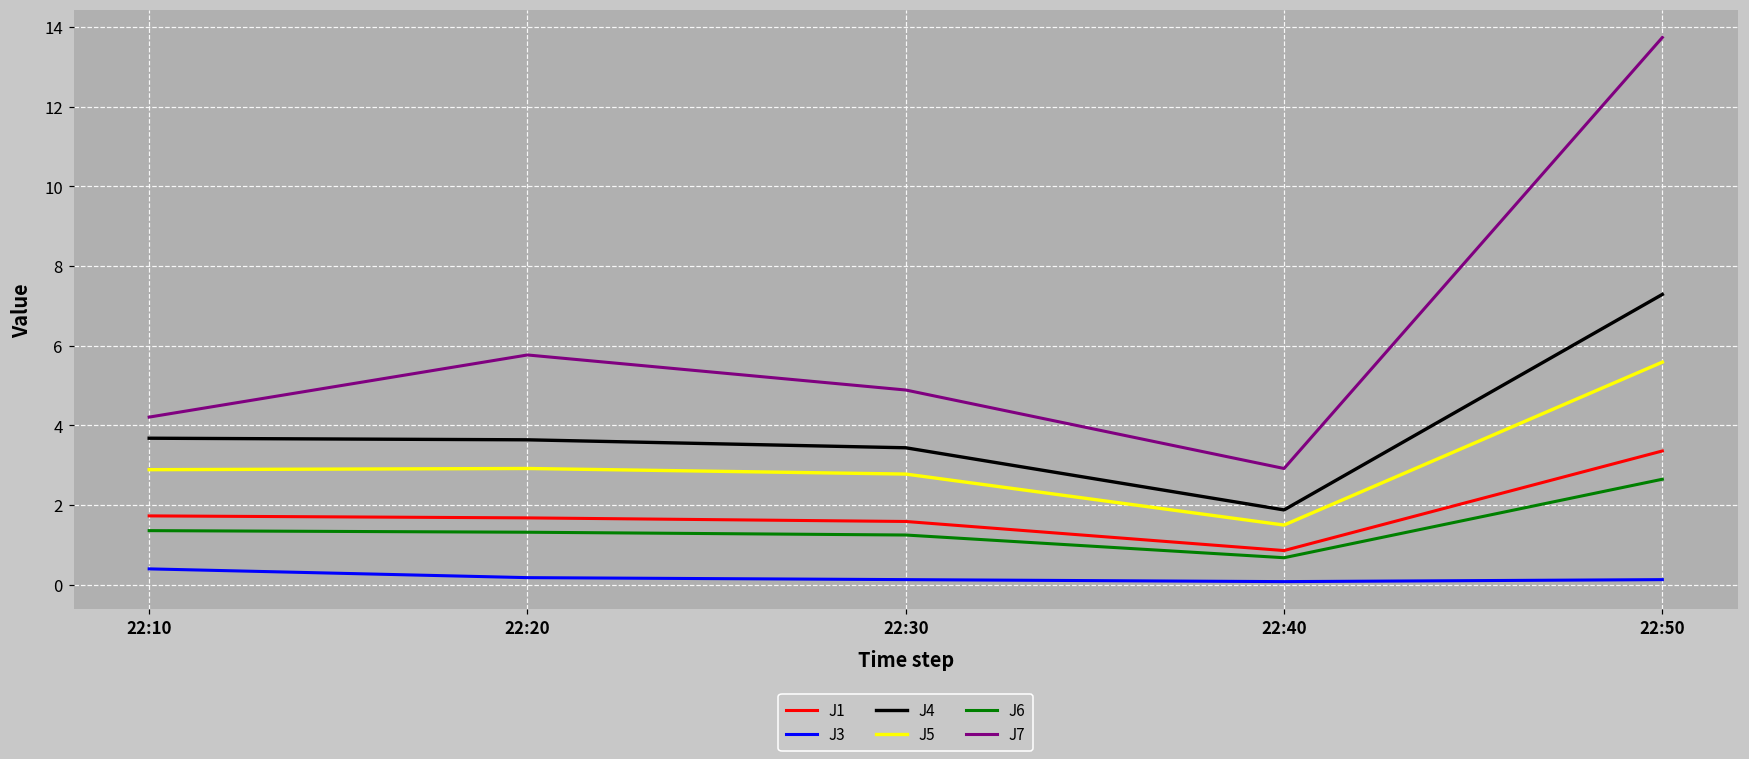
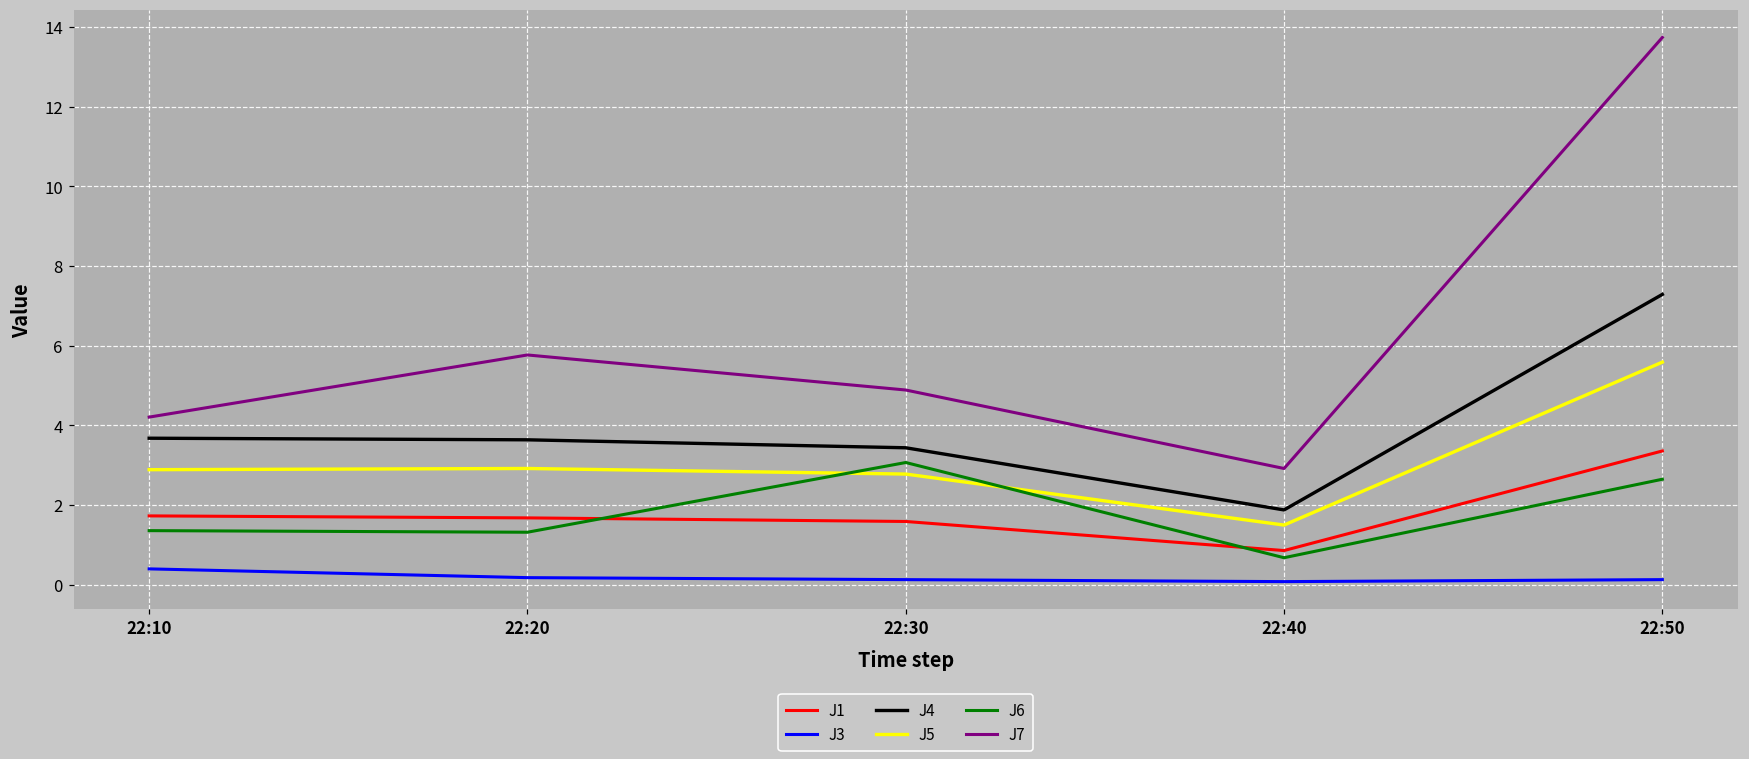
J6, 22:30: 1.3 -> 3.1
